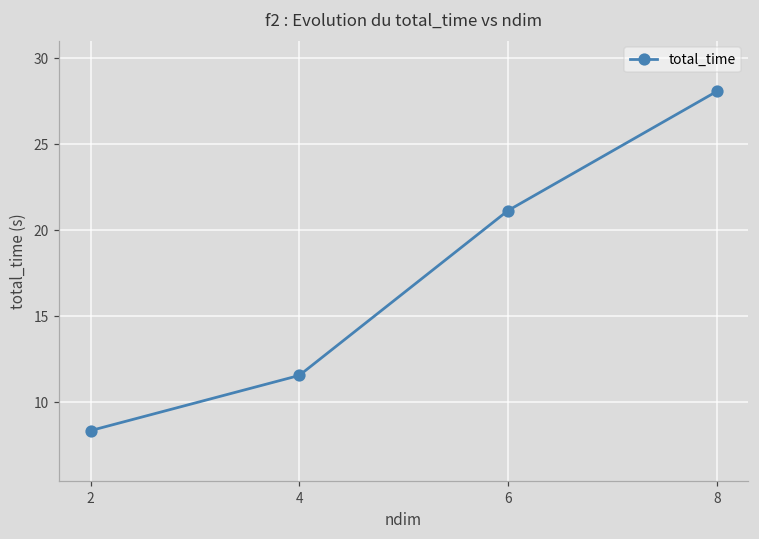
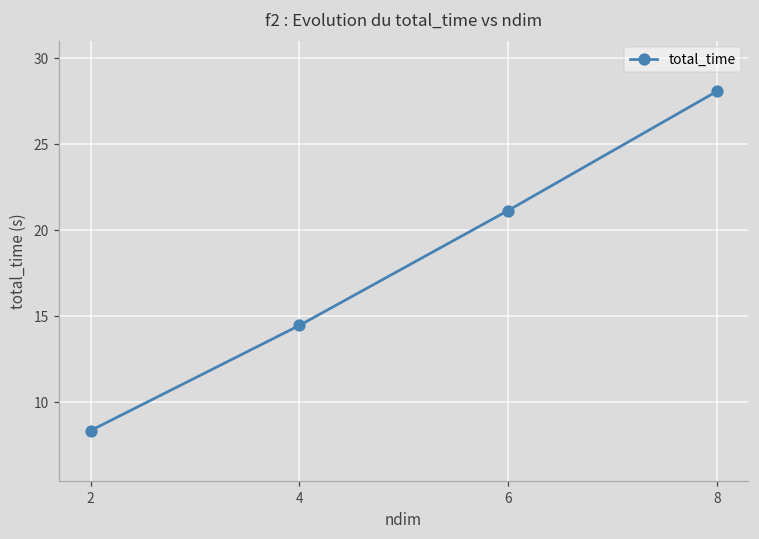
4: 11.6 -> 14.5
